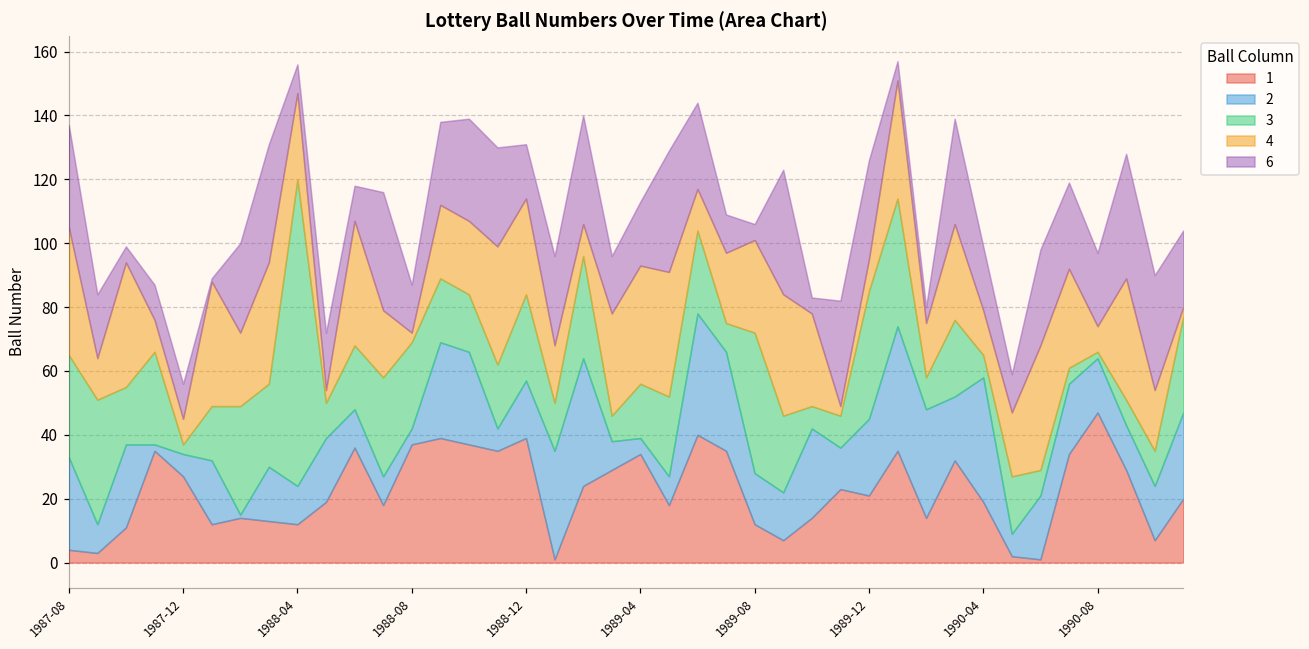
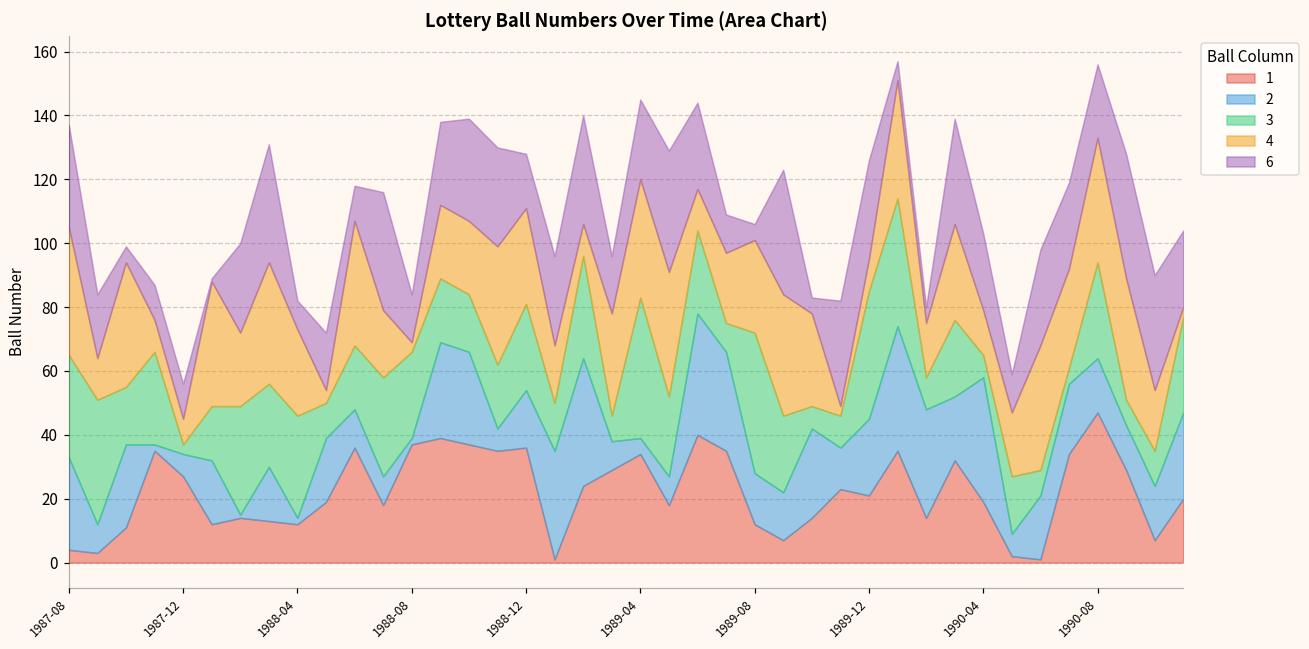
2, 1988-04: 12 -> 2
3, 1988-04: 96 -> 32
2, 1988-08: 5 -> 2
1, 1988-12: 39 -> 36
3, 1989-04: 17 -> 44
6, 1989-04: 20 -> 25
6, 1990-04: 20 -> 24
3, 1990-08: 2 -> 30
4, 1990-08: 8 -> 39
